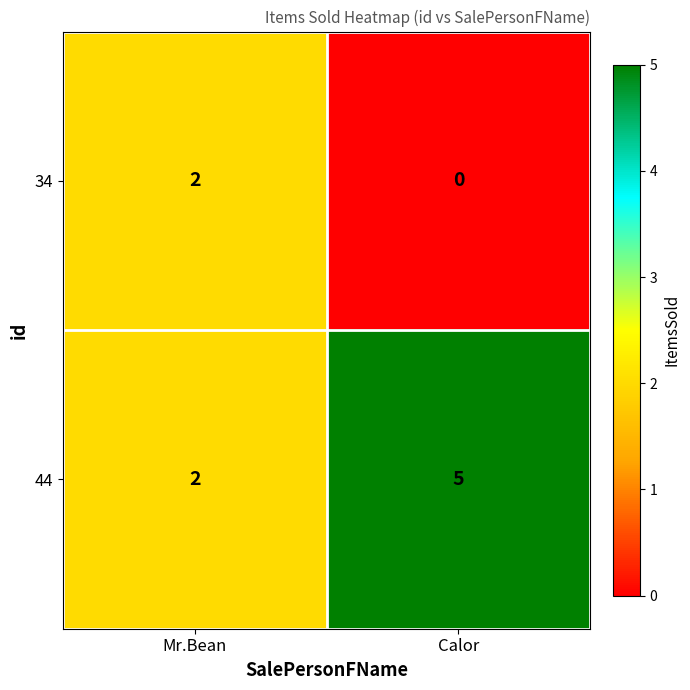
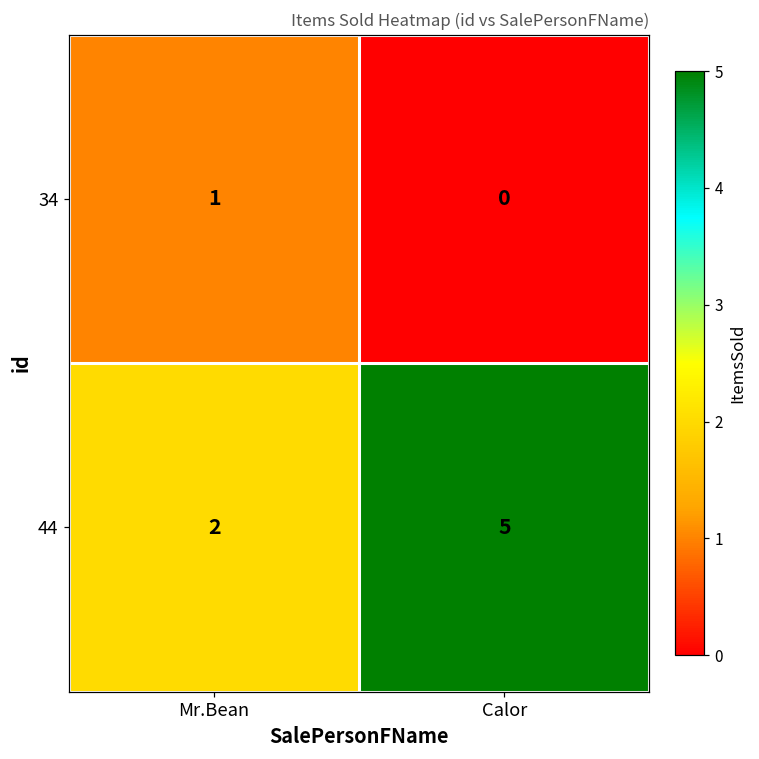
34, Mr.Bean: 2 -> 1
